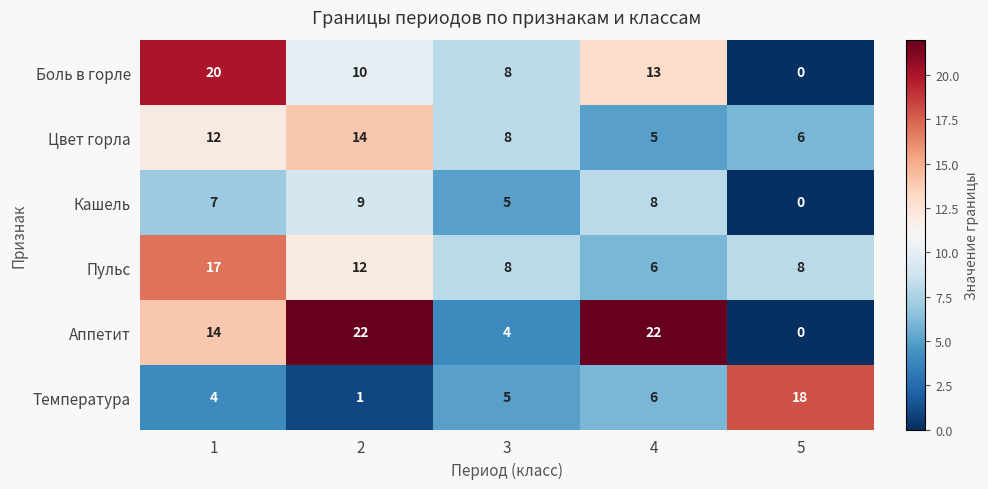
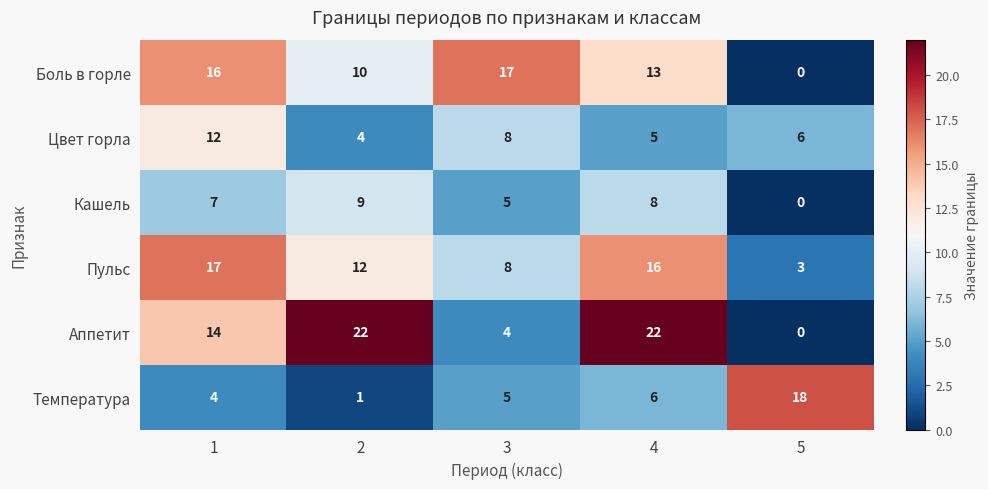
Боль в горле, 1: 20 -> 16
Боль в горле, 3: 8 -> 17
Цвет горла, 2: 14 -> 4
Пульс, 4: 6 -> 16
Пульс, 5: 8 -> 3
